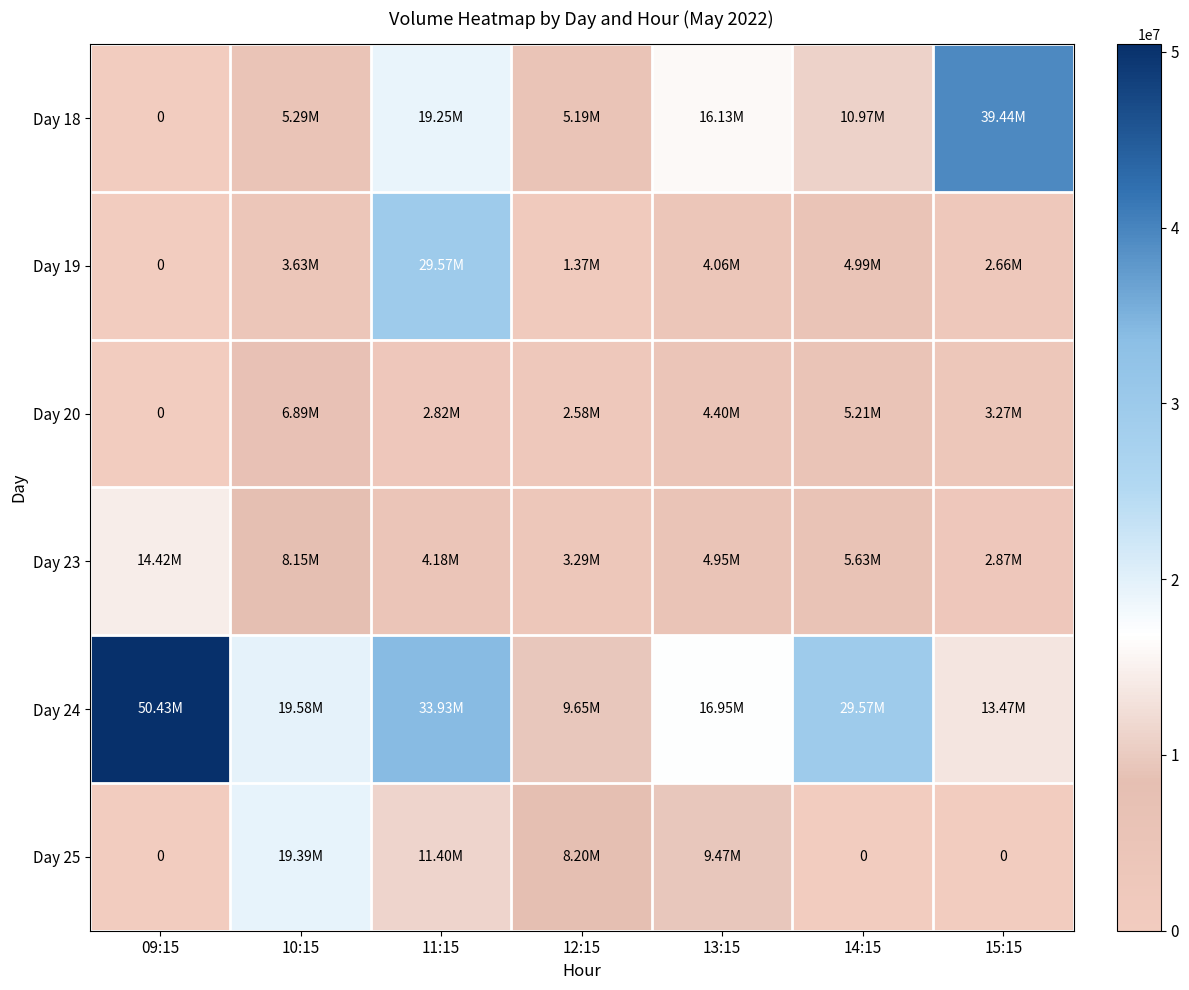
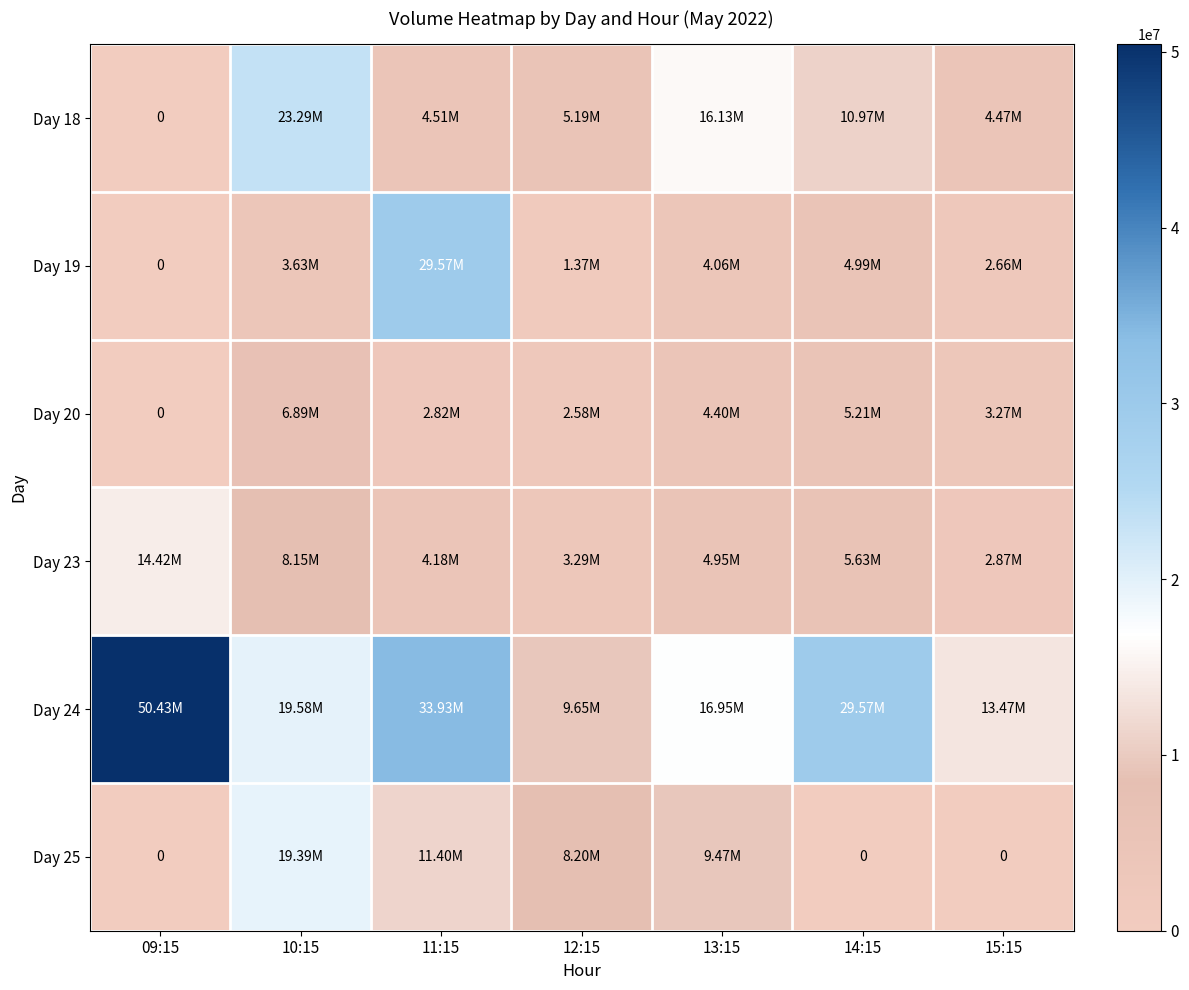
Day 18, 10:15: 5.29M -> 23.29M
Day 18, 11:15: 19.25M -> 4.51M
Day 18, 15:15: 39.44M -> 4.47M
